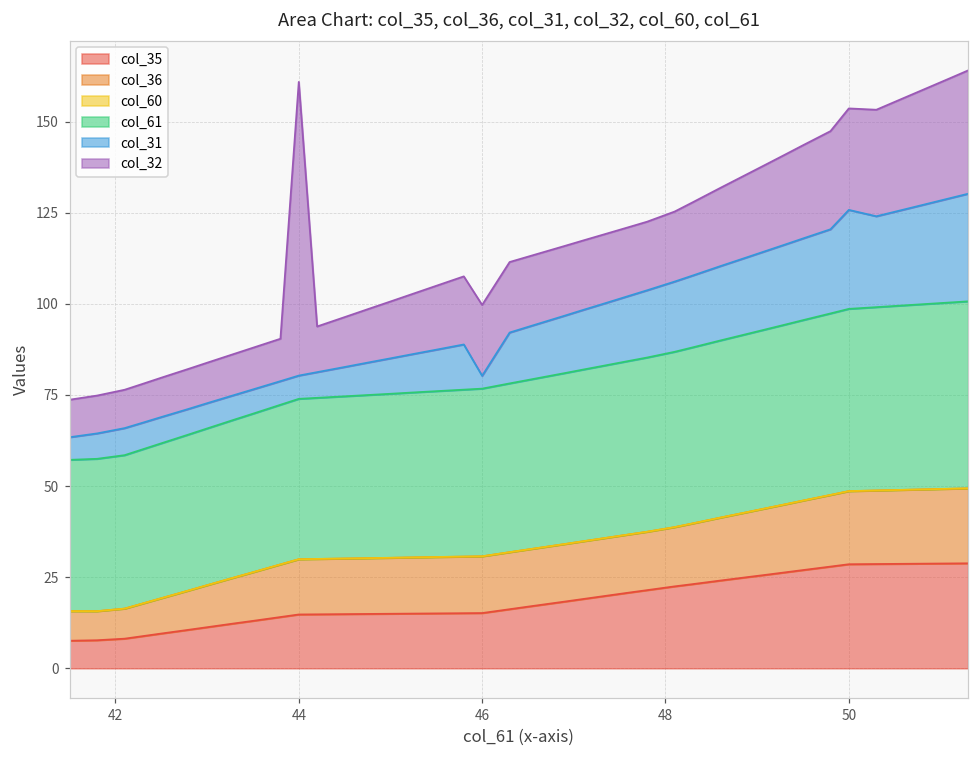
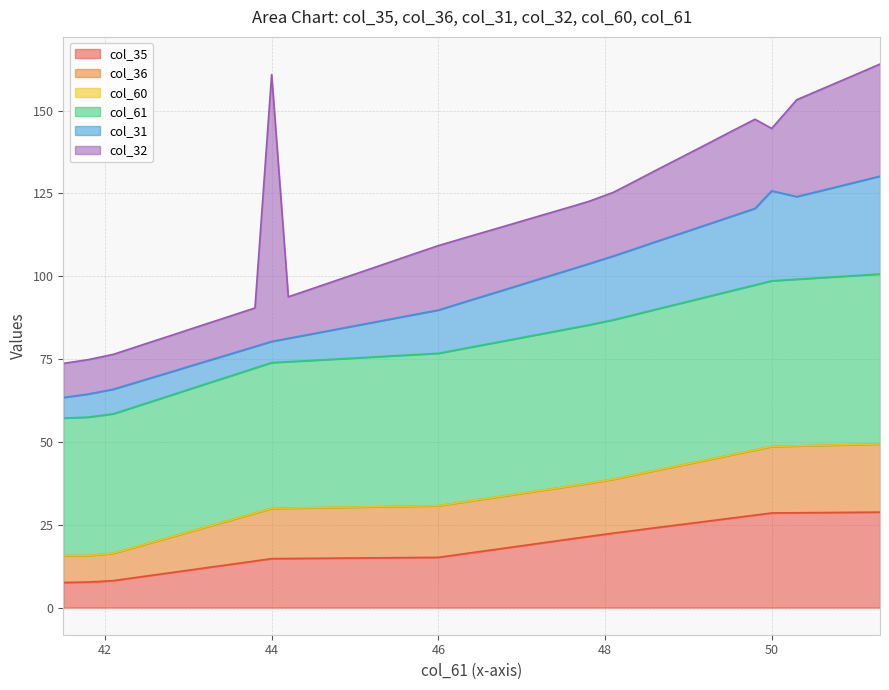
col_31, 46: 4 -> 13
col_32, 50: 28 -> 19
